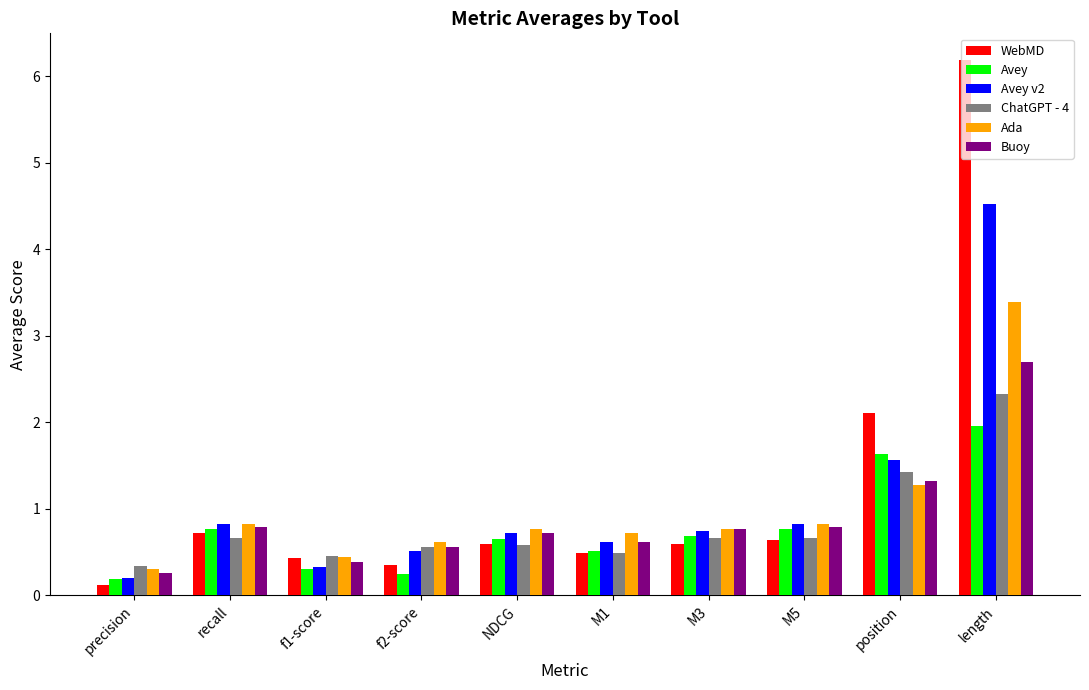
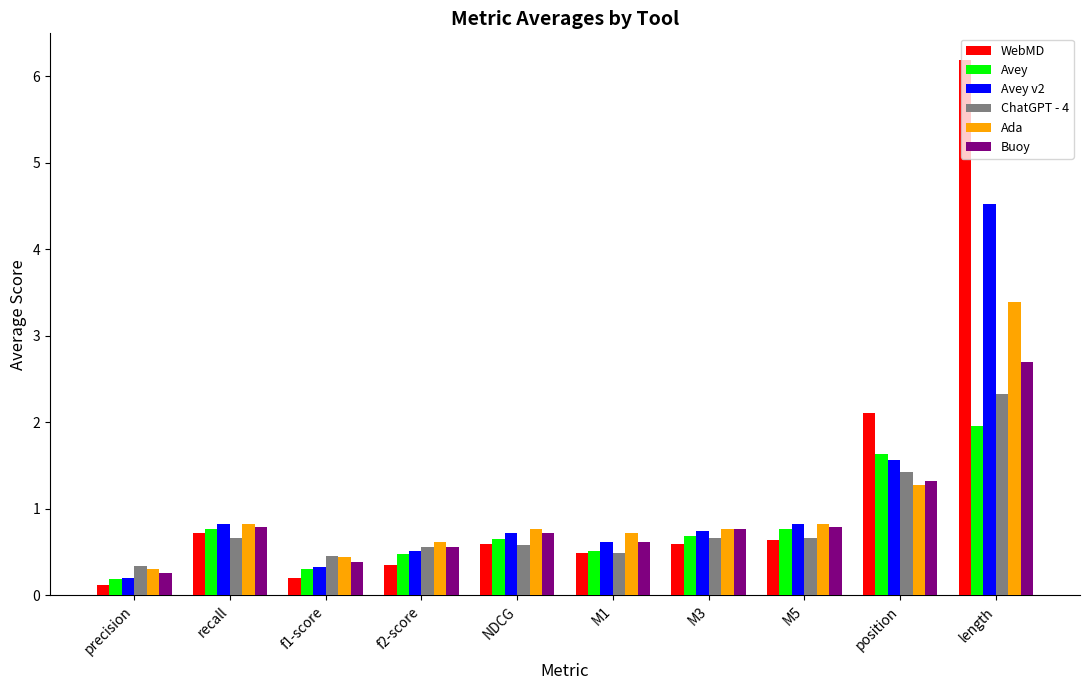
WebMD, f1-score: 0.4 -> 0.2
Avey, f2-score: 0.2 -> 0.5
